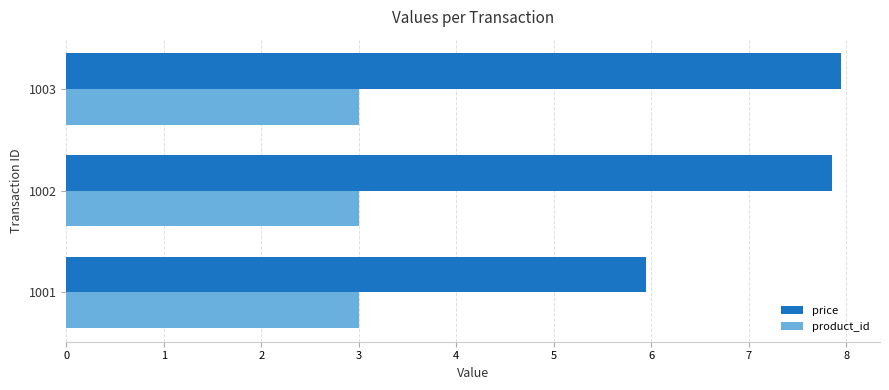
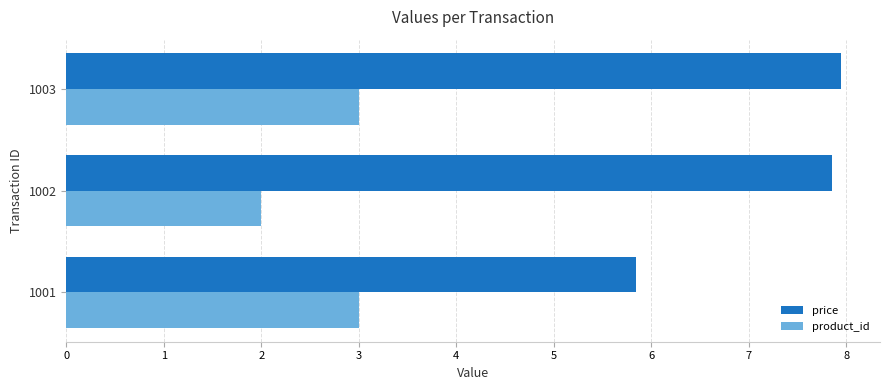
product_id, 1002: 3 -> 2
price, 1001: 6.0 -> 5.8
